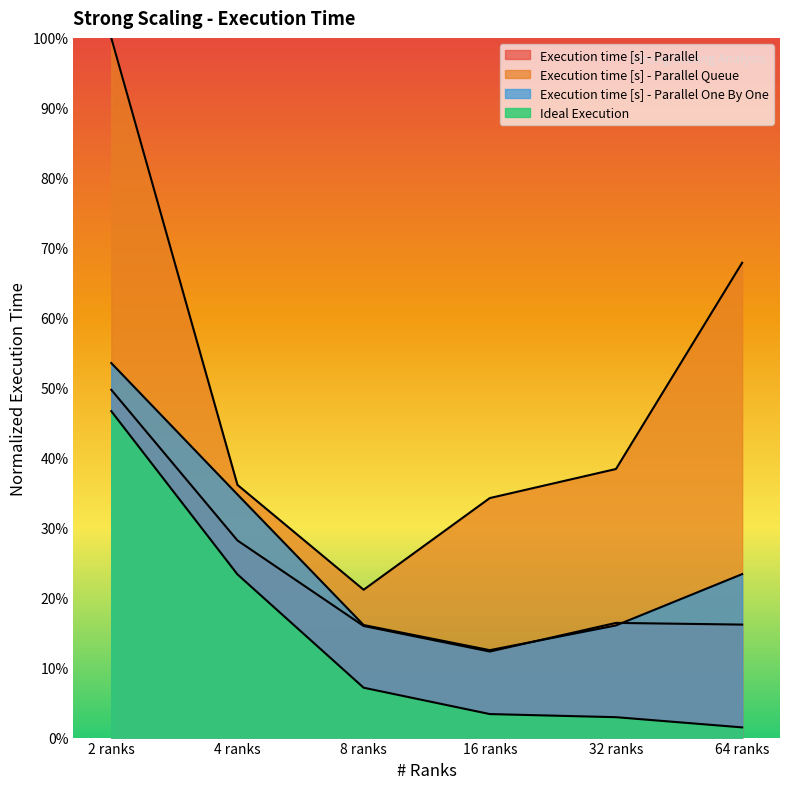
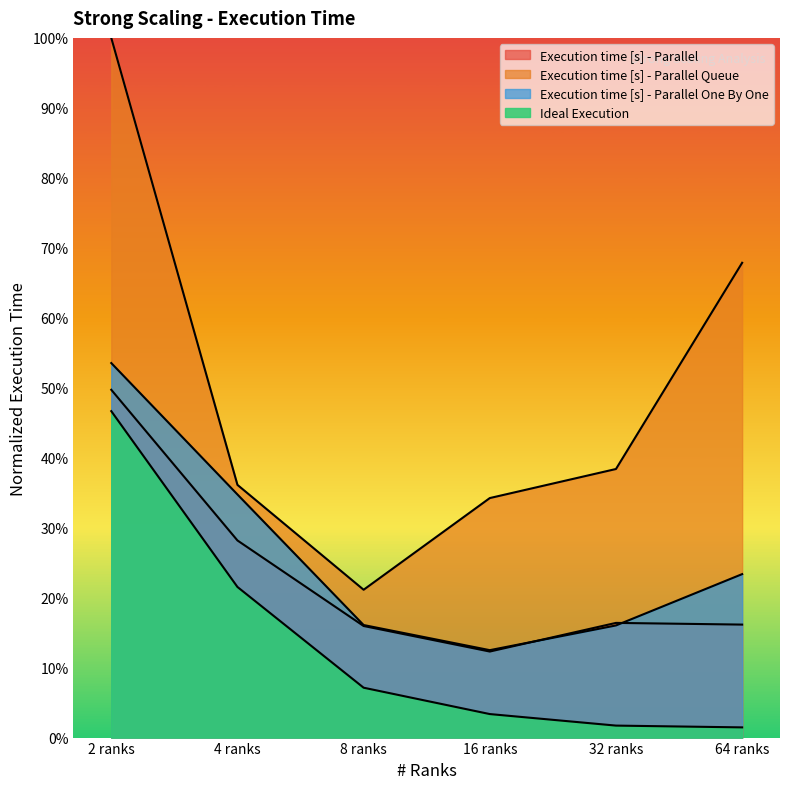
Ideal Execution, 4 ranks: 23% -> 22%
Ideal Execution, 32 ranks: 3% -> 2%
